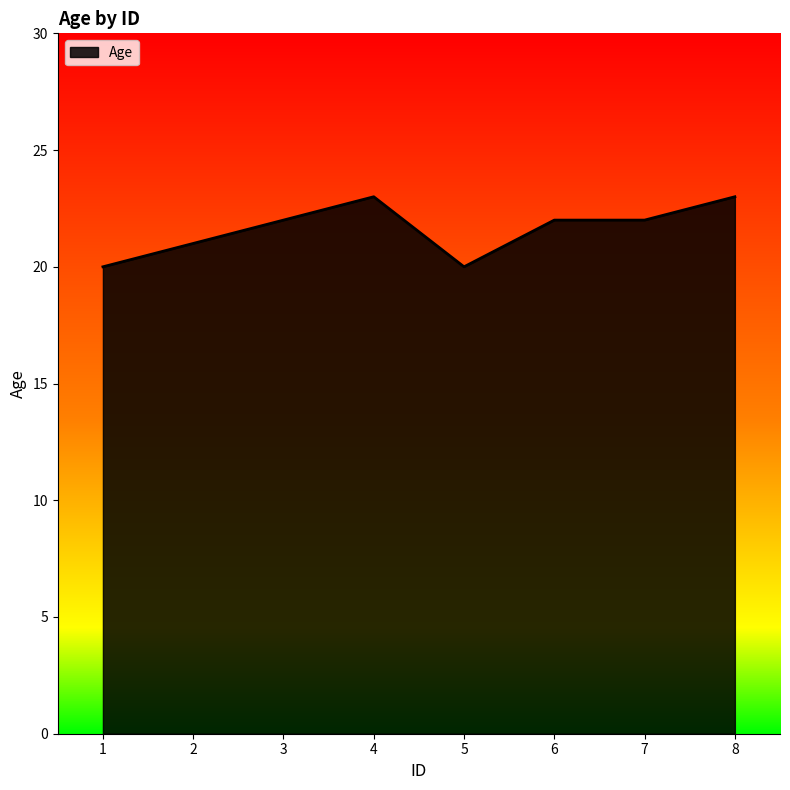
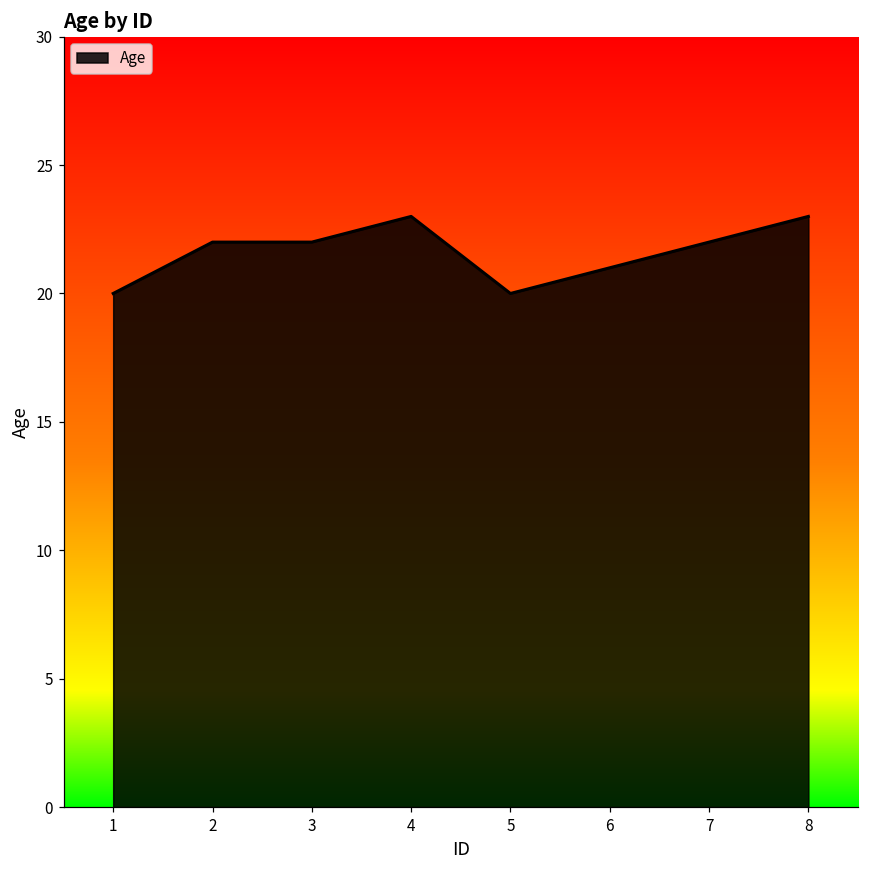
2: 21 -> 22
6: 22 -> 21
